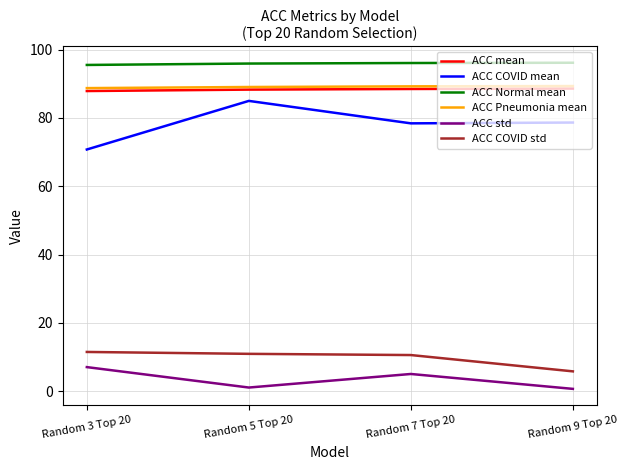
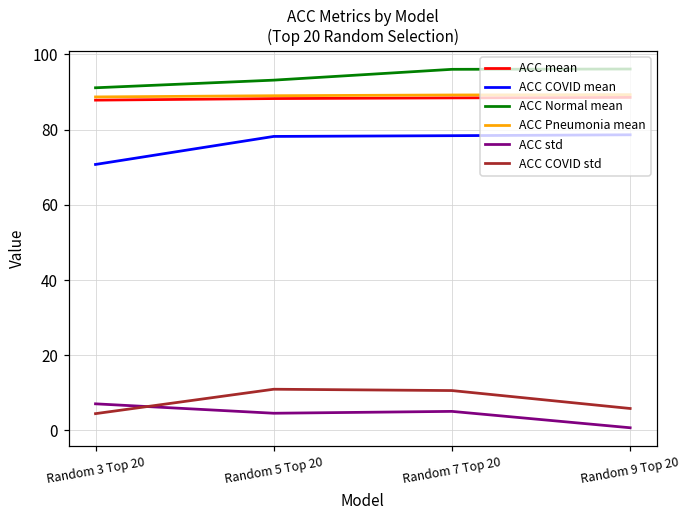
ACC Normal mean, Random 3 Top 20: 95 -> 91
ACC COVID std, Random 3 Top 20: 12 -> 4
ACC COVID mean, Random 5 Top 20: 85 -> 78
ACC Normal mean, Random 5 Top 20: 96 -> 93
ACC std, Random 5 Top 20: 1 -> 5
